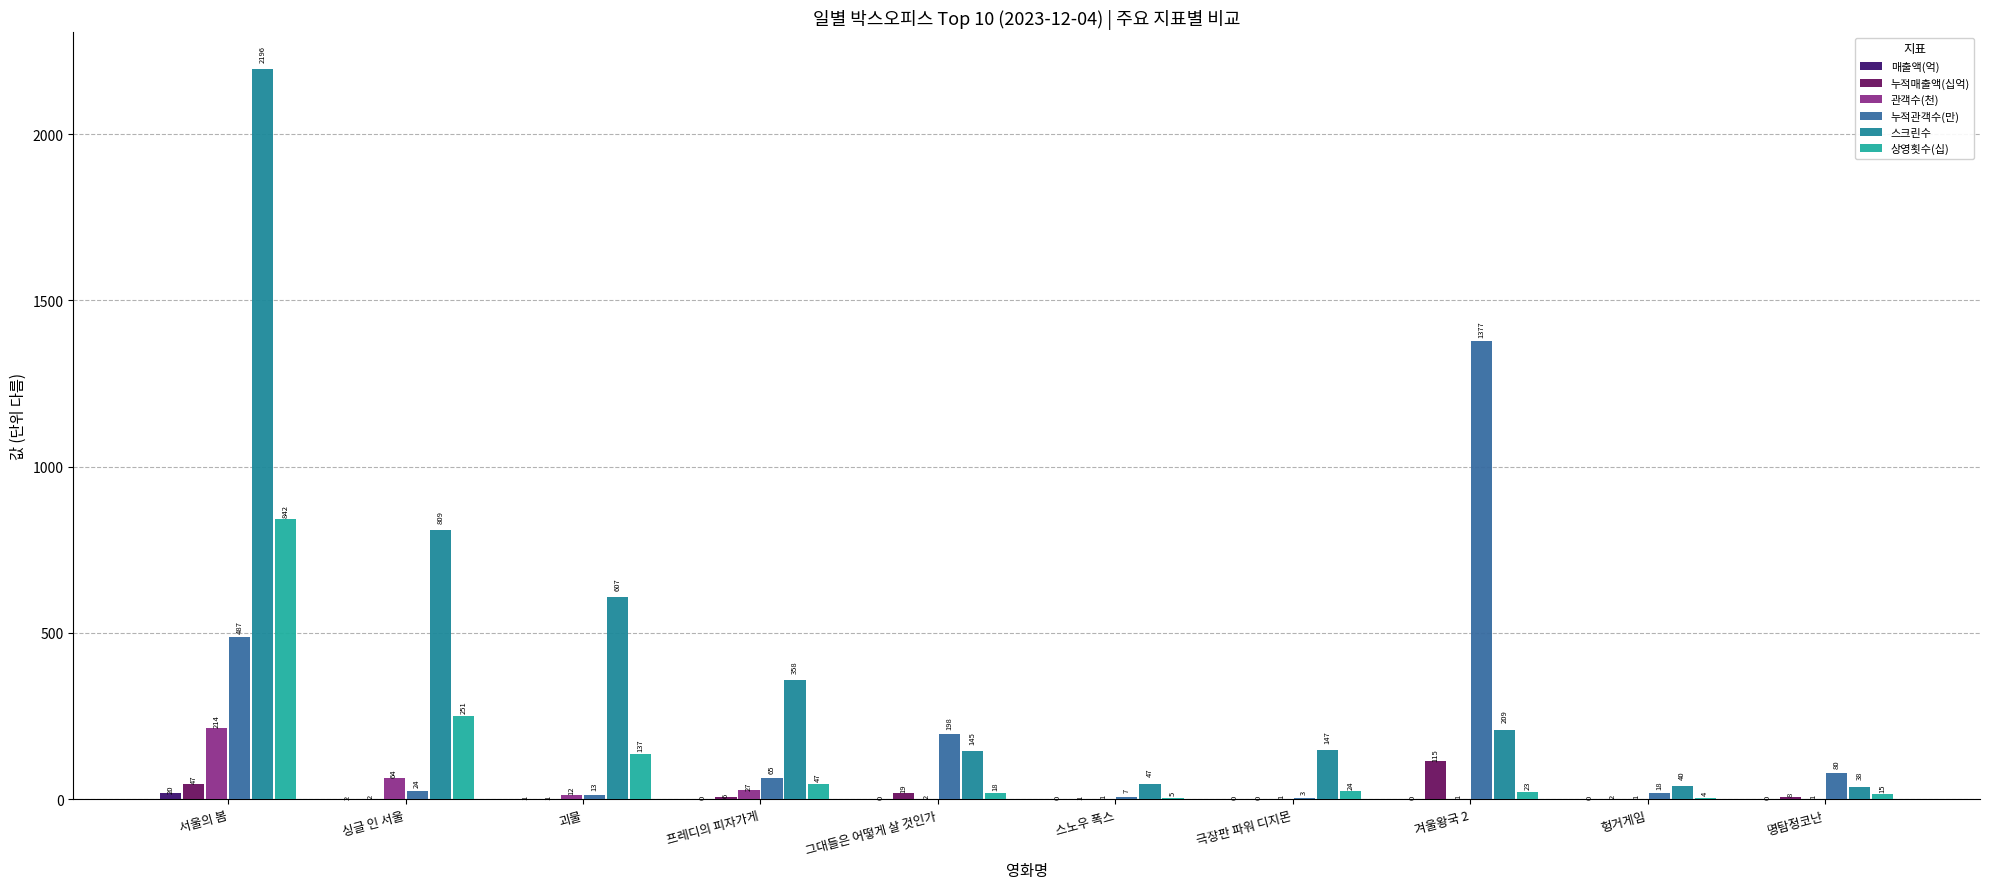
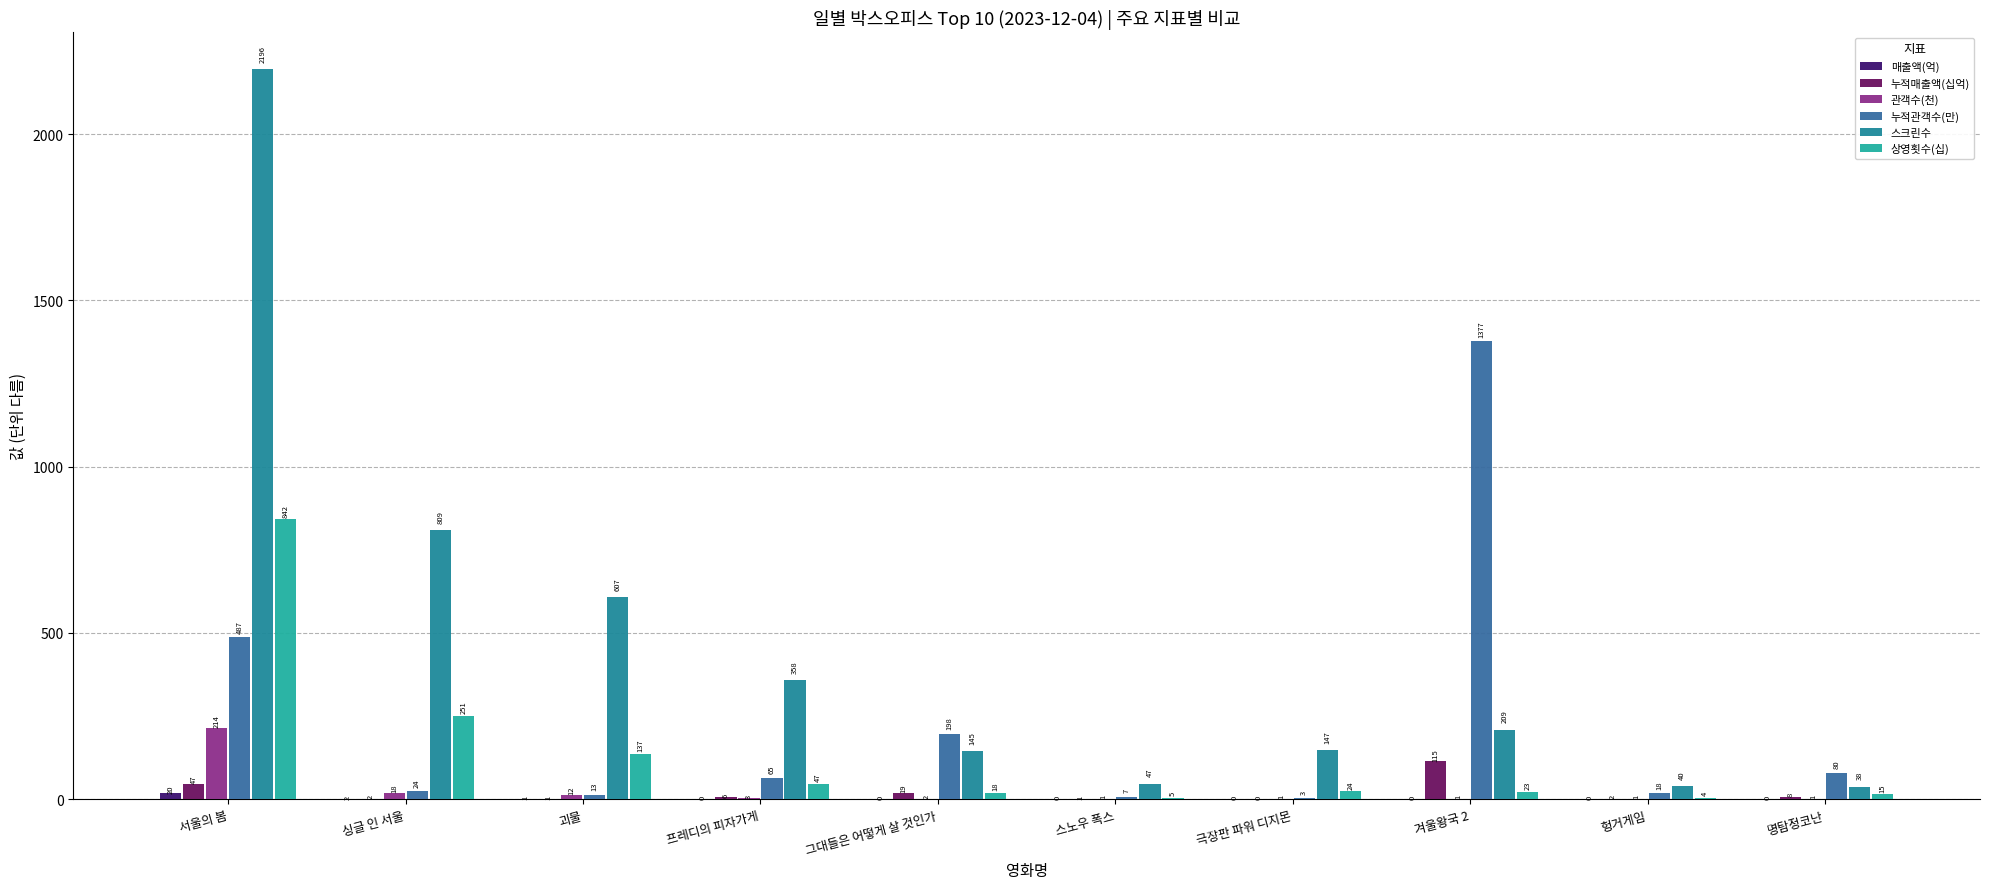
관객수(천), 싱글 인 서울: 64 -> 18
관객수(천), 프레디의 피자가게: 27 -> 3
